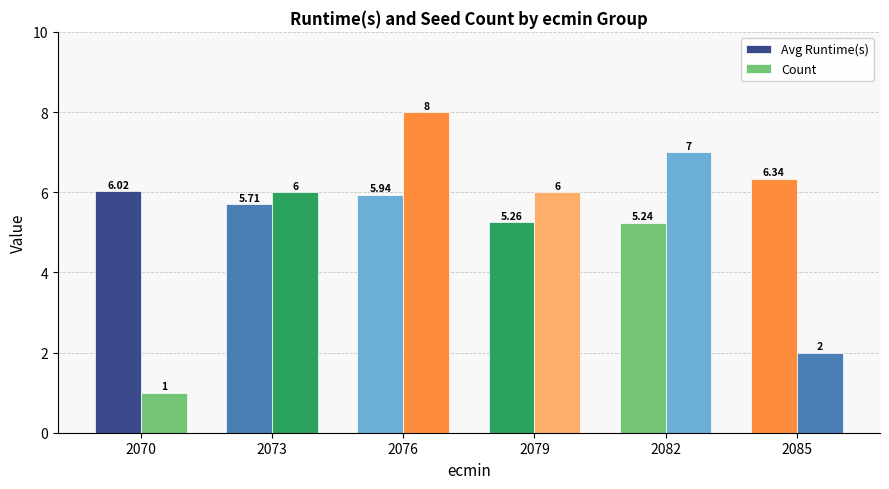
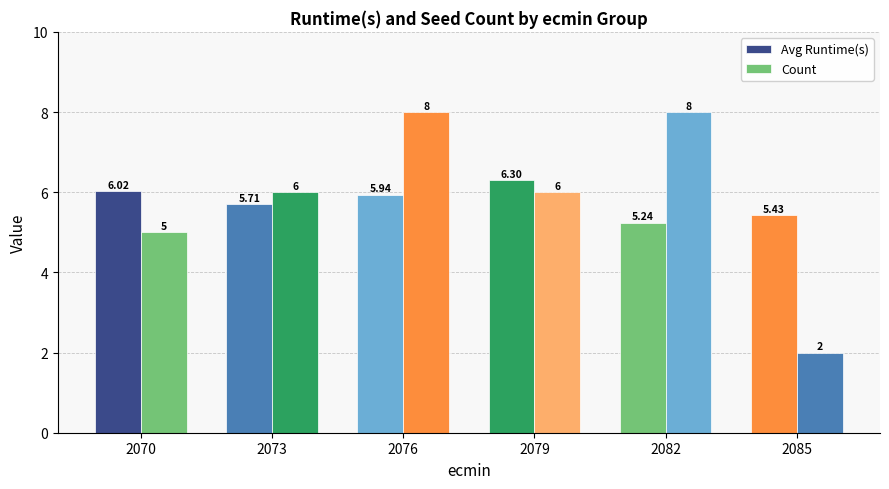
Count, 2070: 1 -> 5
Avg Runtime(s), 2079: 5.26 -> 6.30
Count, 2082: 7 -> 8
Avg Runtime(s), 2085: 6.34 -> 5.43
